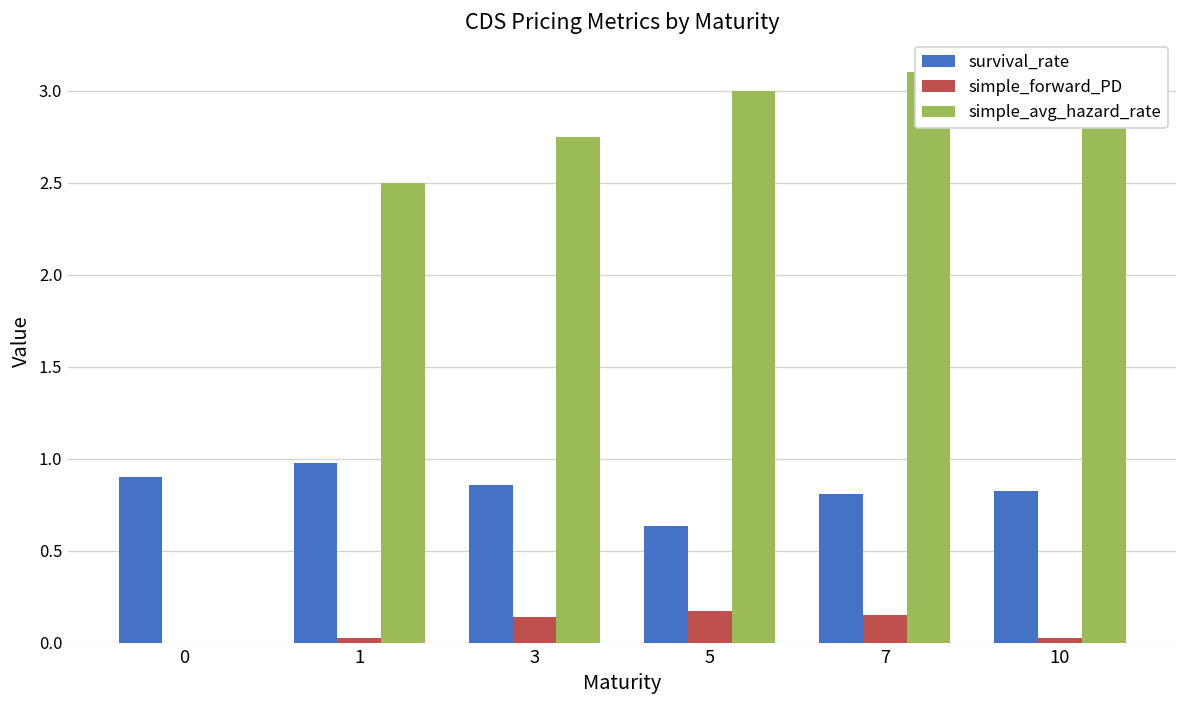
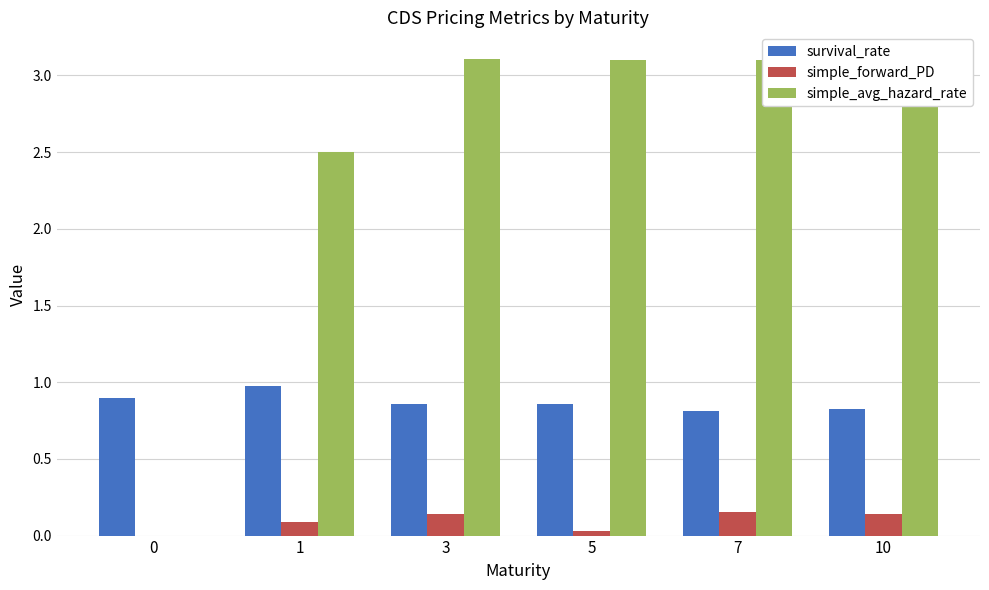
simple_forward_PD, 1: 0.02 -> 0.09
simple_avg_hazard_rate, 3: 2.75 -> 3.11
survival_rate, 5: 0.63 -> 0.86
simple_forward_PD, 5: 0.17 -> 0.03
simple_avg_hazard_rate, 5: 3.0 -> 3.1
simple_forward_PD, 10: 0.03 -> 0.14
